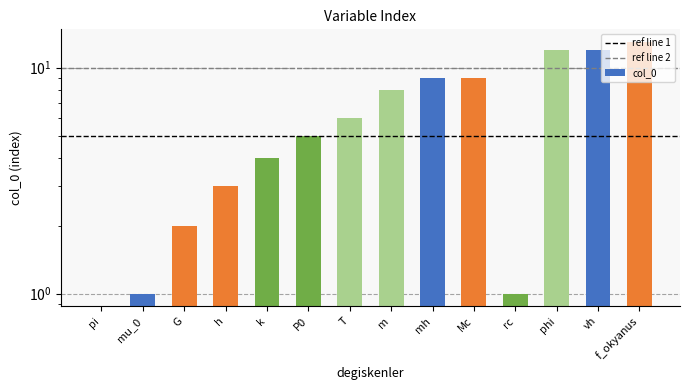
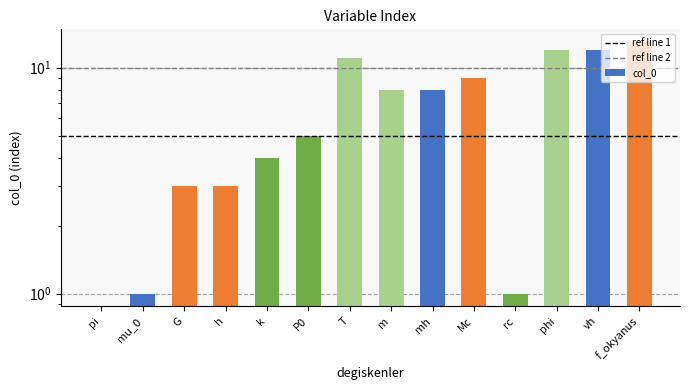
G: 2 -> 3
T: 6 -> 11
mh: 9 -> 8
